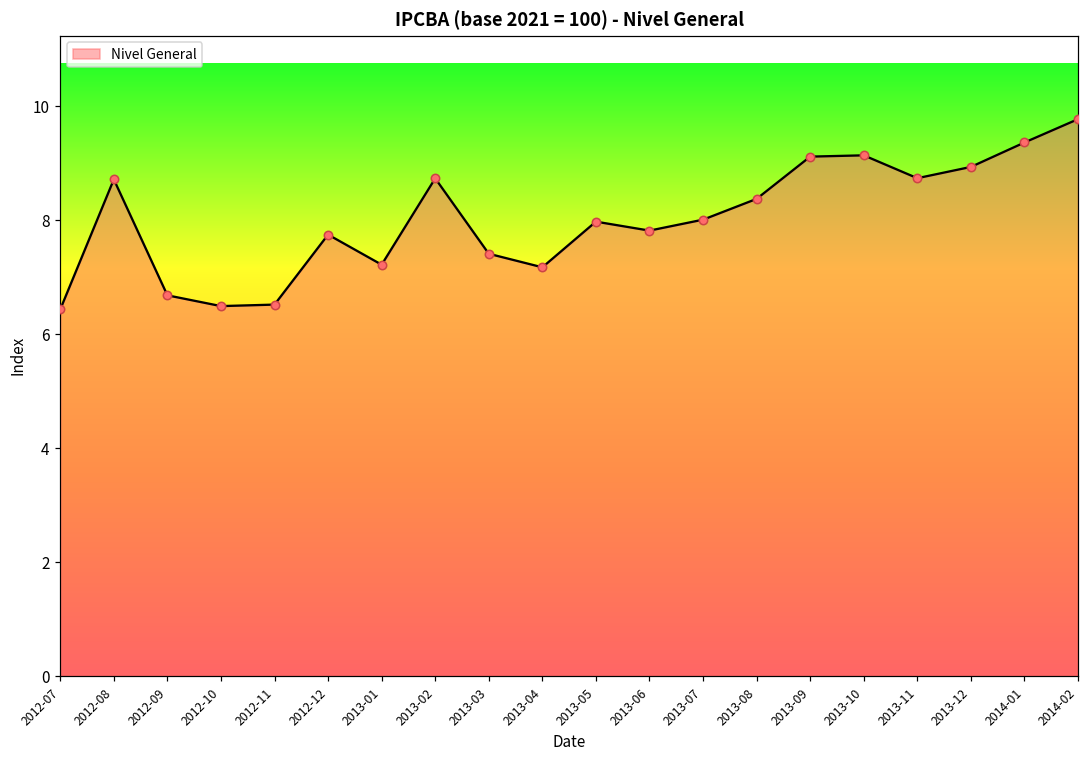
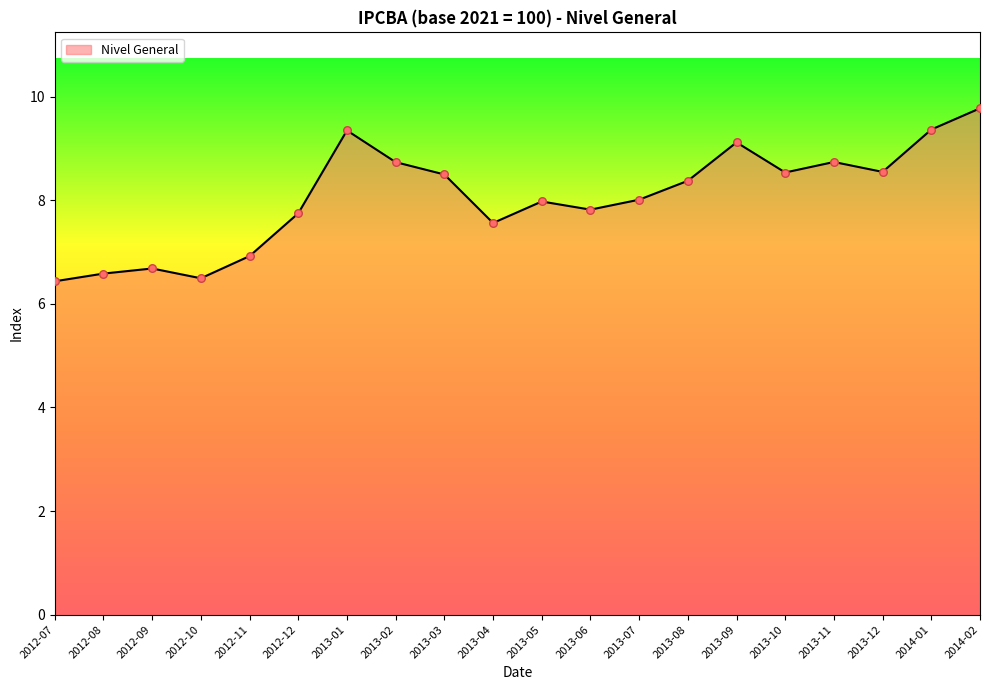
2012-08: 8.7 -> 6.6
2012-11: 6.5 -> 6.9
2013-01: 7.2 -> 9.3
2013-03: 7.4 -> 8.5
2013-04: 7.2 -> 7.6
2013-10: 9.1 -> 8.5
2013-12: 8.9 -> 8.5
